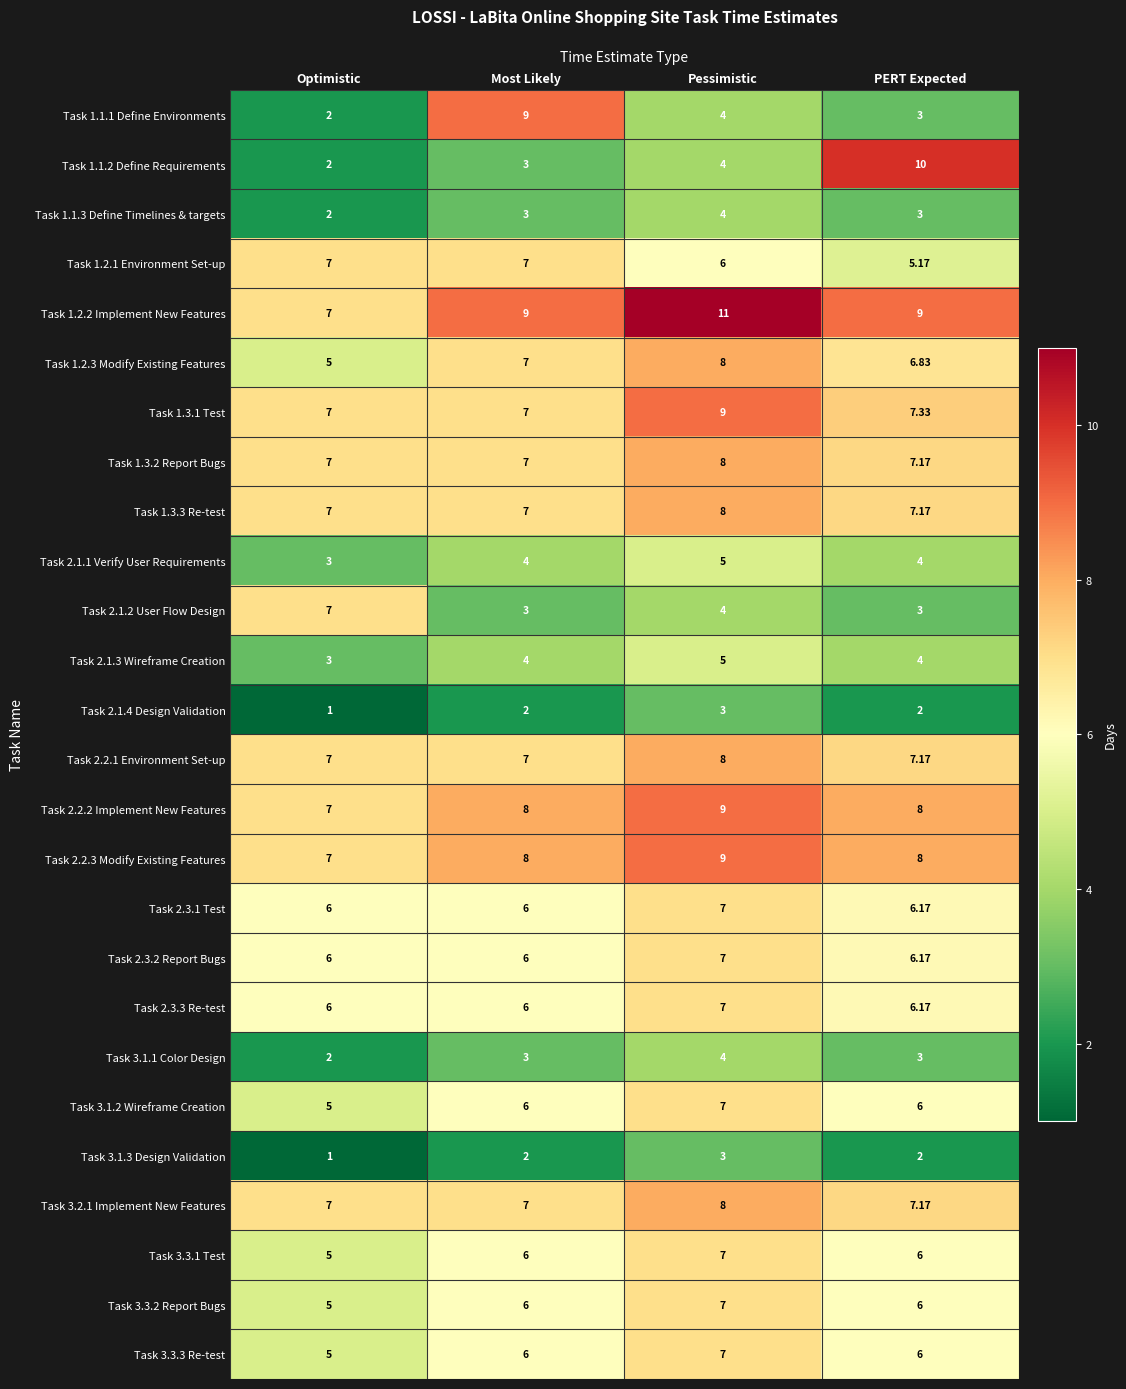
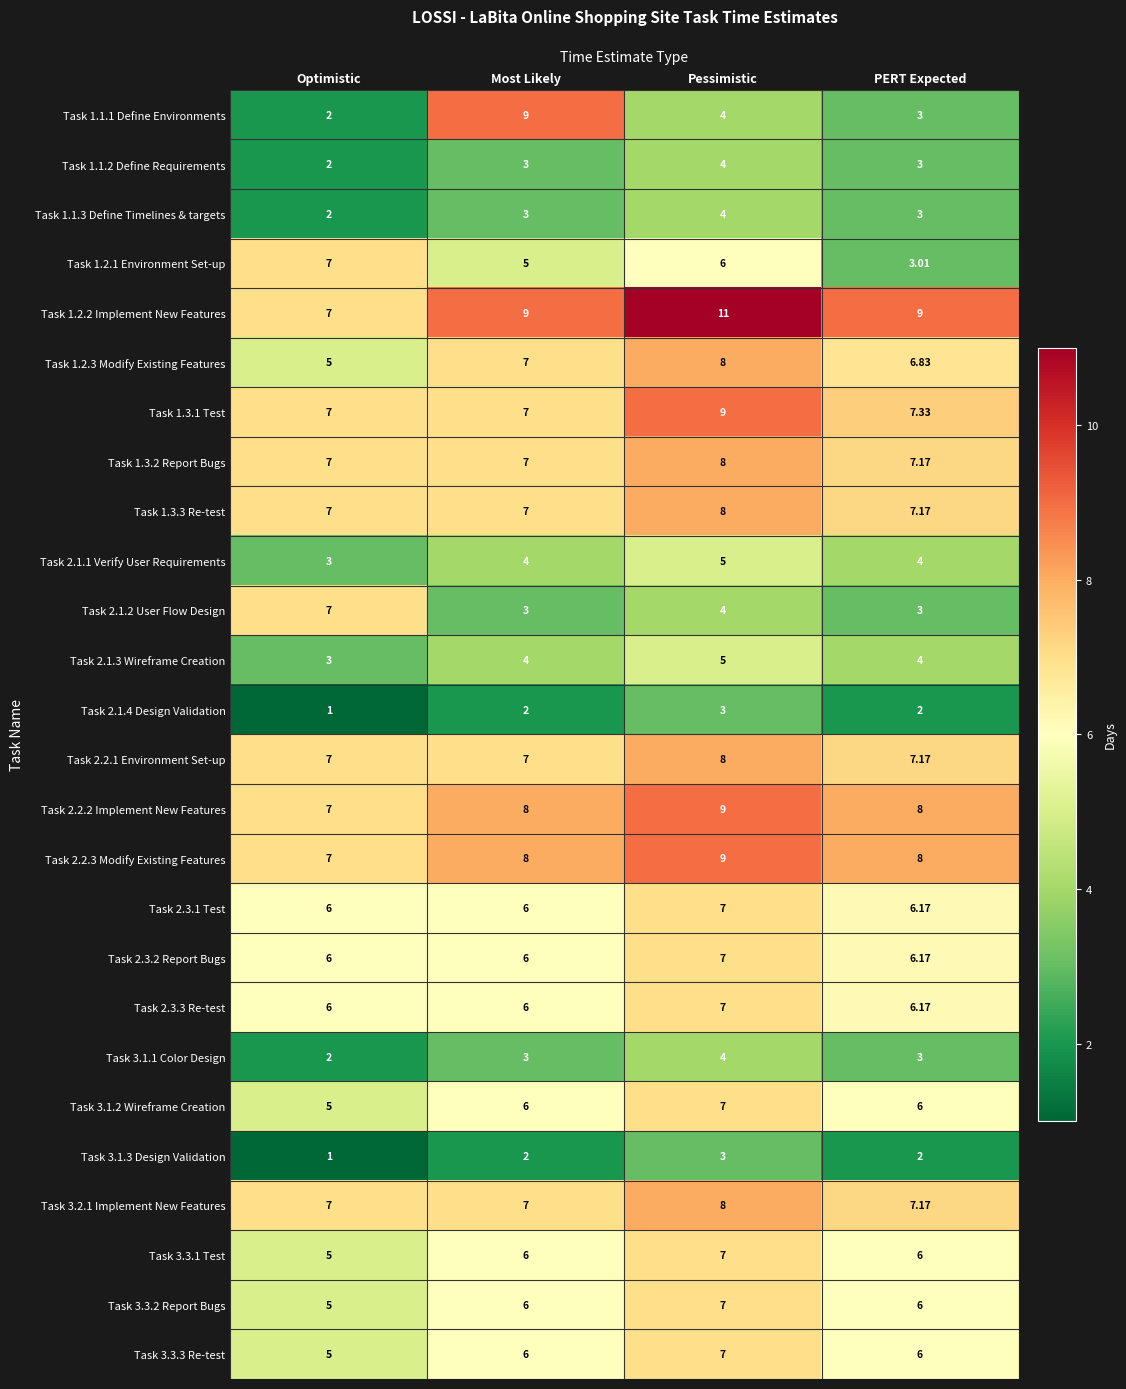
Task 1.1.2 Define Requirements, PERT Expected: 10 -> 3
Task 1.2.1 Environment Set-up, Most Likely: 7 -> 5
Task 1.2.1 Environment Set-up, PERT Expected: 5.17 -> 3.01
